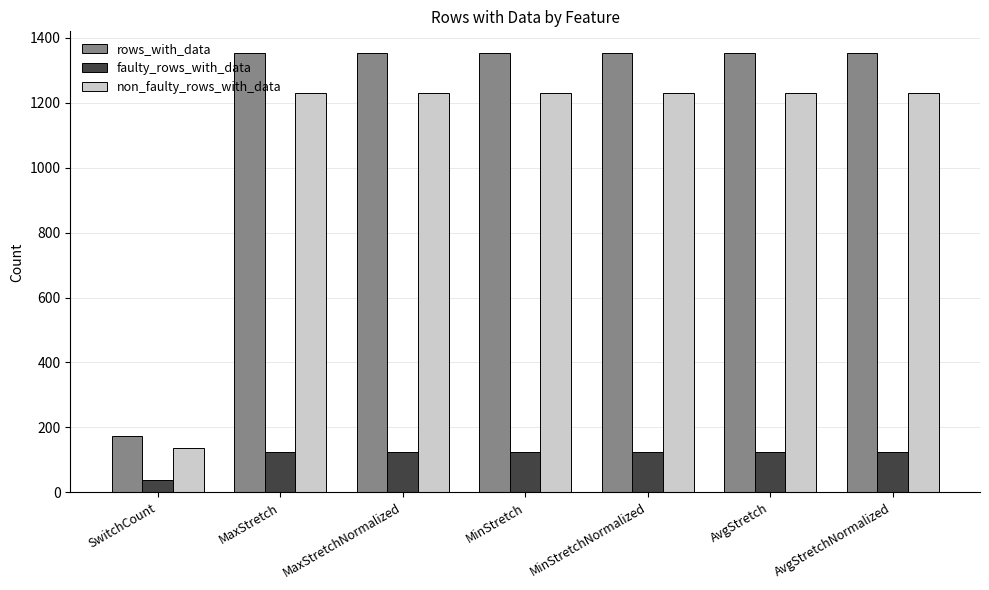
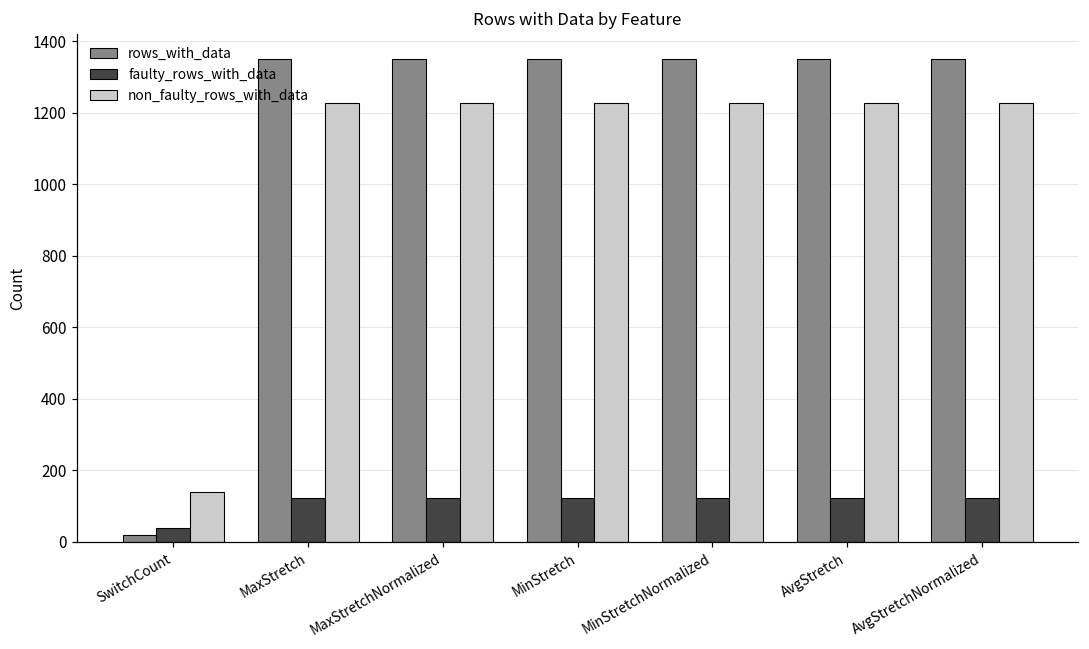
rows_with_data, SwitchCount: 180 -> 20
